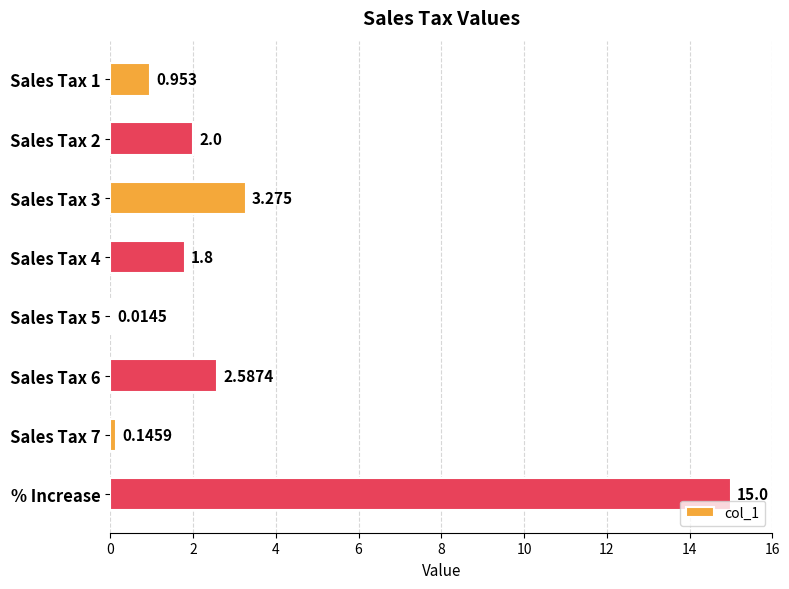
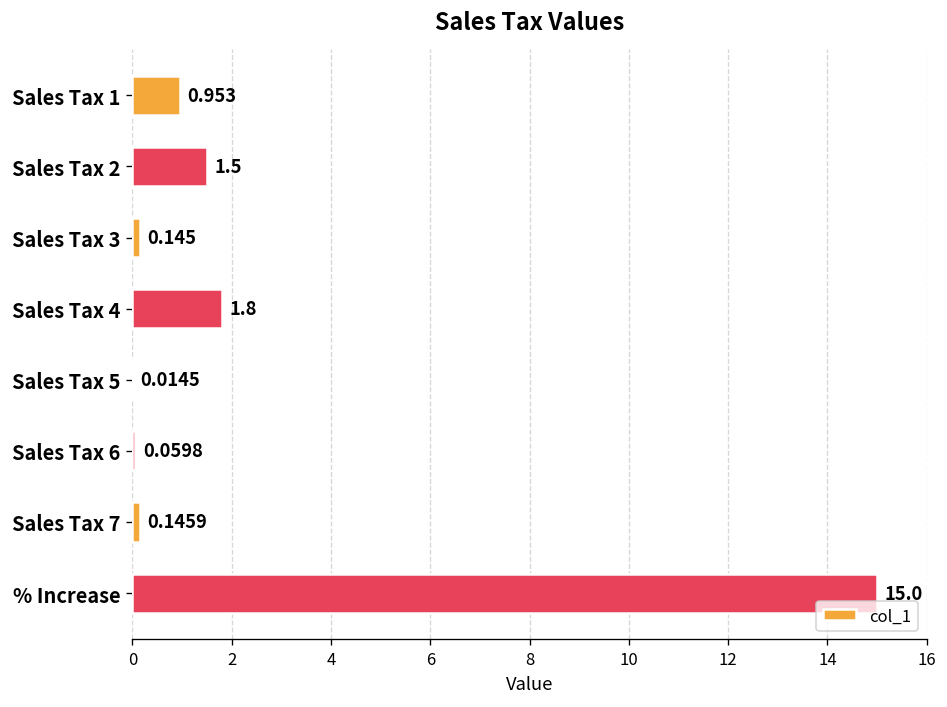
Sales Tax 2: 2.0 -> 1.5
Sales Tax 3: 3.275 -> 0.145
Sales Tax 6: 2.5874 -> 0.0598
